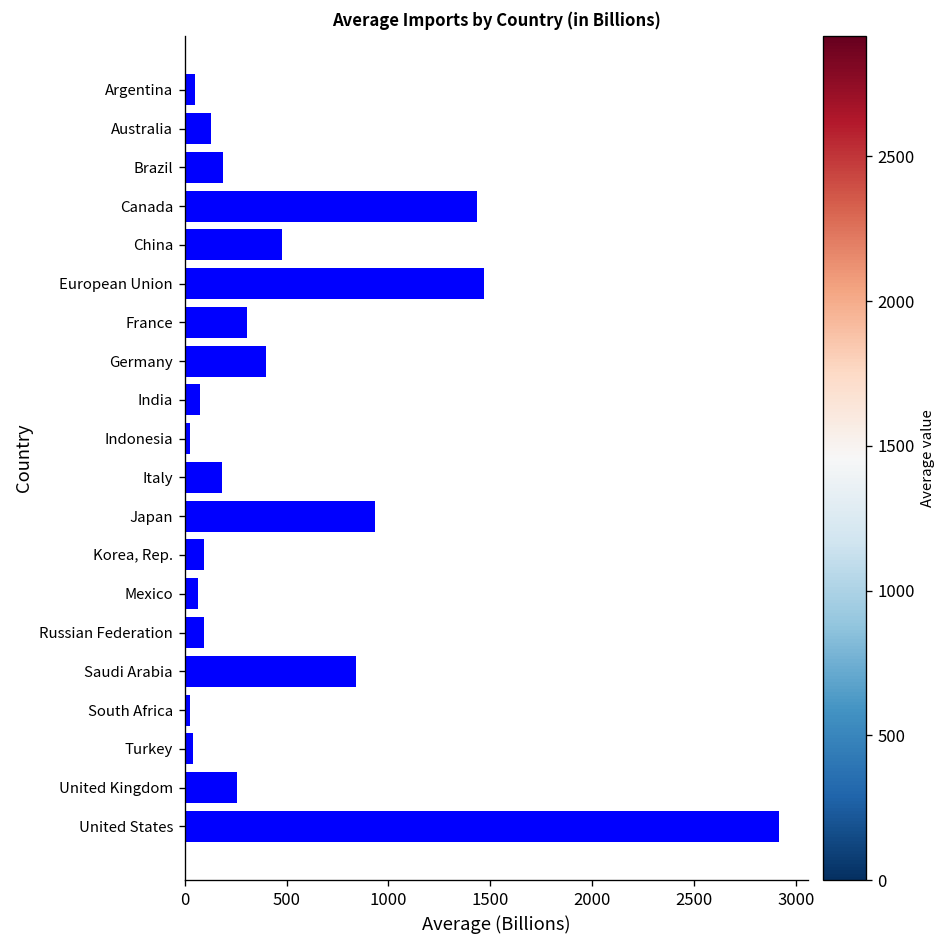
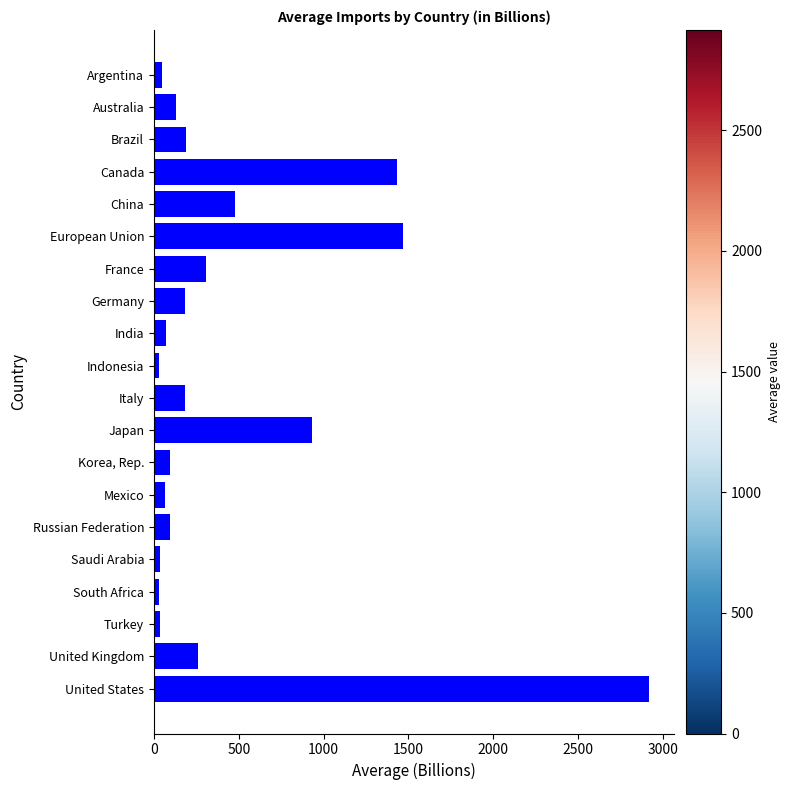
Germany: 400 -> 190
Saudi Arabia: 840 -> 30
